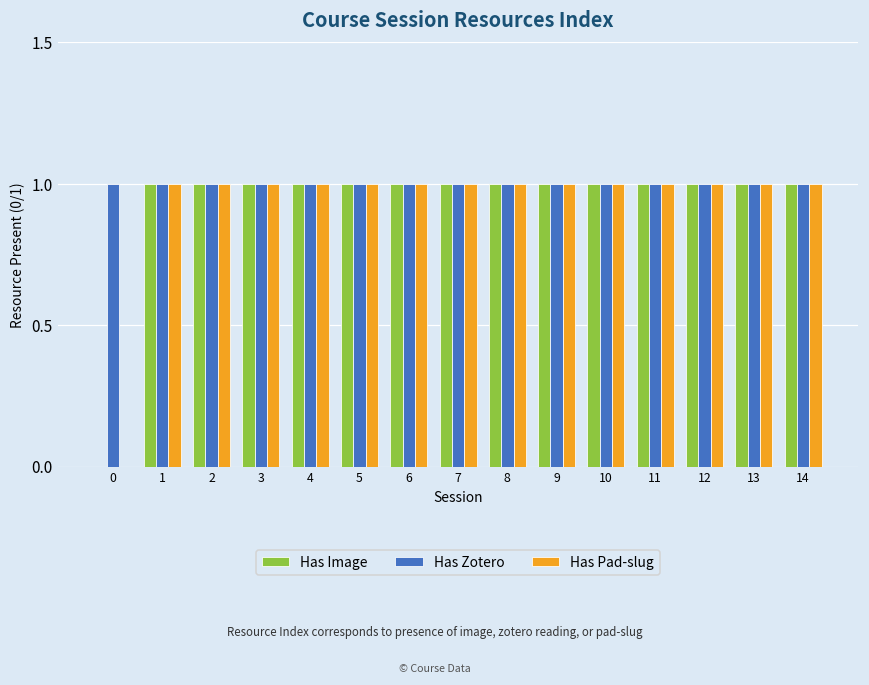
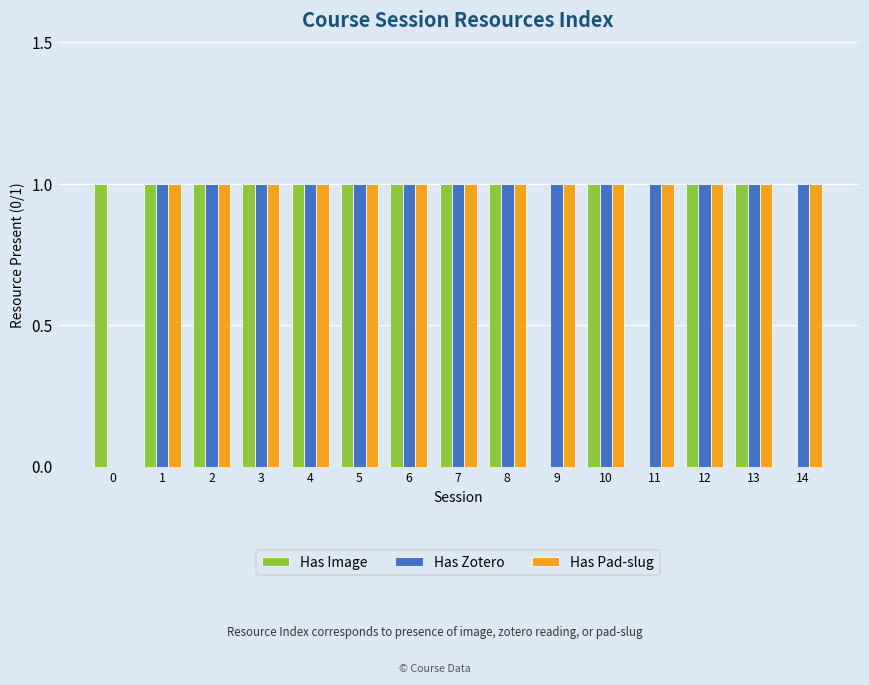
Has Image, 0: 0 -> 1
Has Zotero, 0: 1 -> 0
Has Image, 9: 1 -> 0
Has Image, 11: 1 -> 0
Has Image, 14: 1 -> 0
